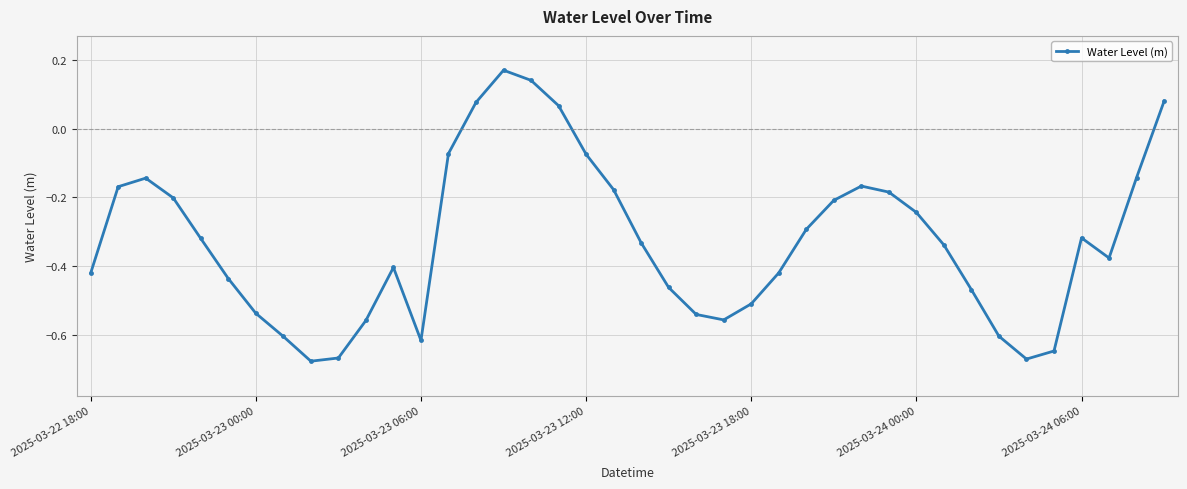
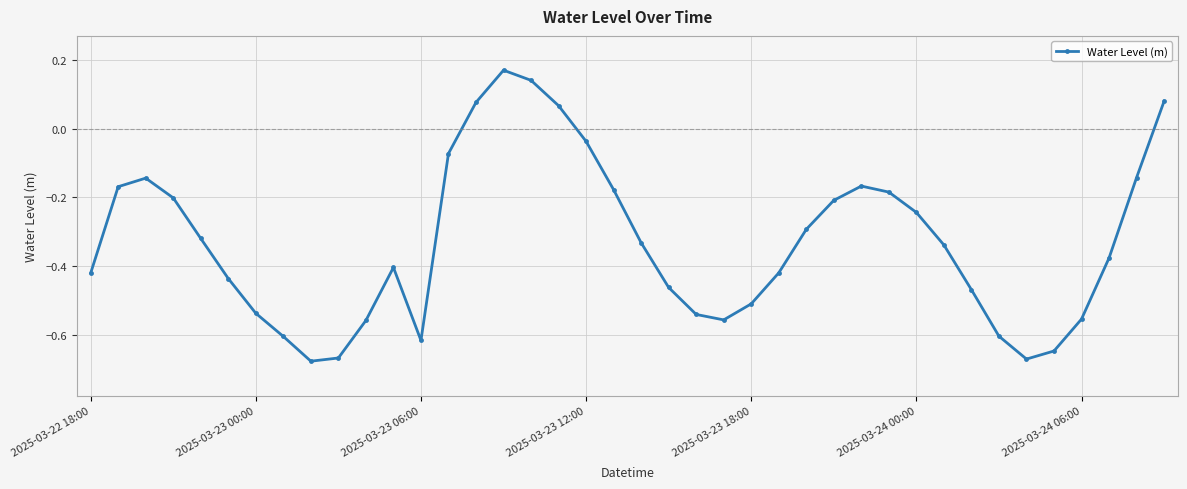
2025-03-23 12:00: -0.07 -> -0.04
2025-03-24 06:00: -0.32 -> -0.55
